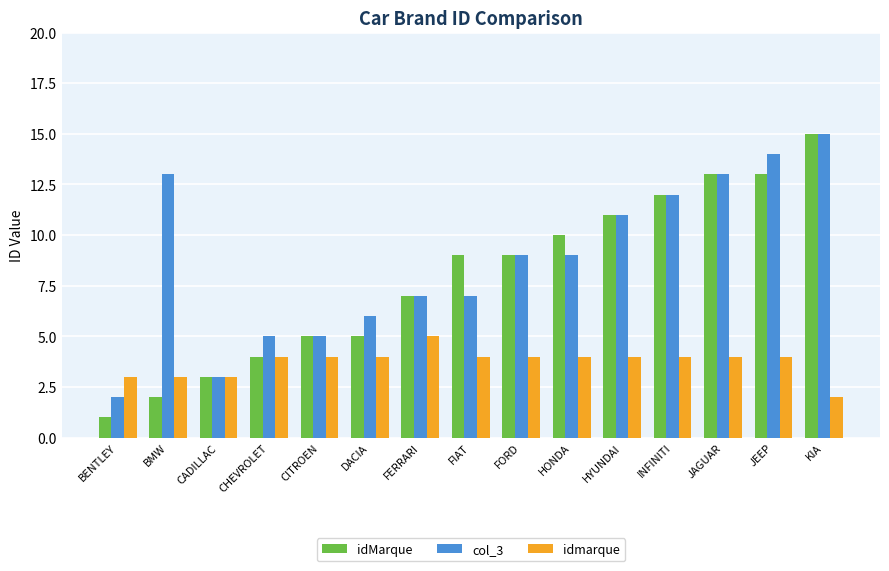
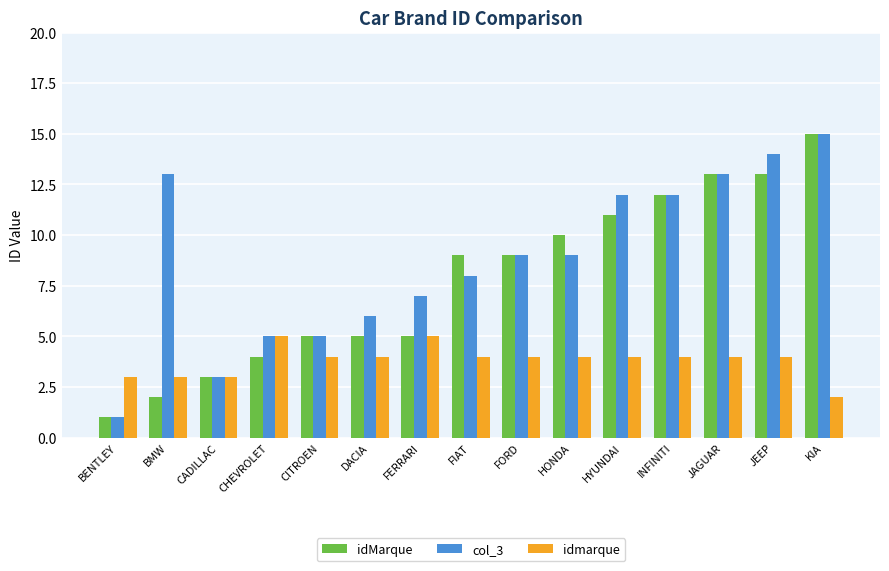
col_3, BENTLEY: 2 -> 1
idmarque, CHEVROLET: 4 -> 5
idMarque, FERRARI: 7 -> 5
col_3, FIAT: 7 -> 8
col_3, HYUNDAI: 11 -> 12
